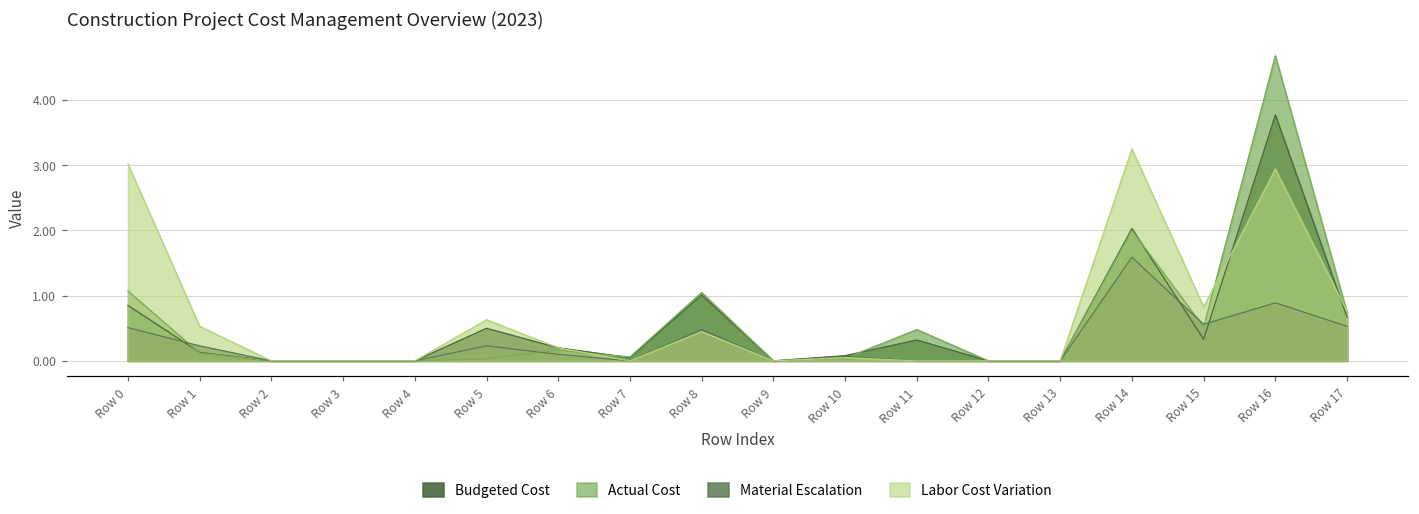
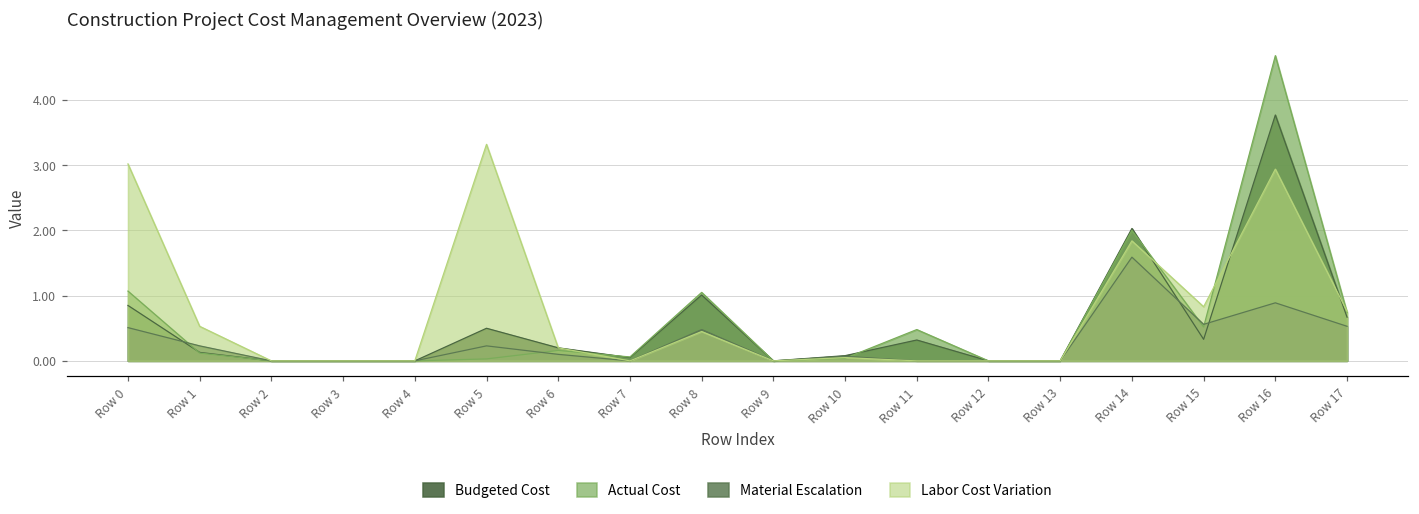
Labor Cost Variation, Row 5: 0.6 -> 3.3
Labor Cost Variation, Row 14: 3.3 -> 1.8
